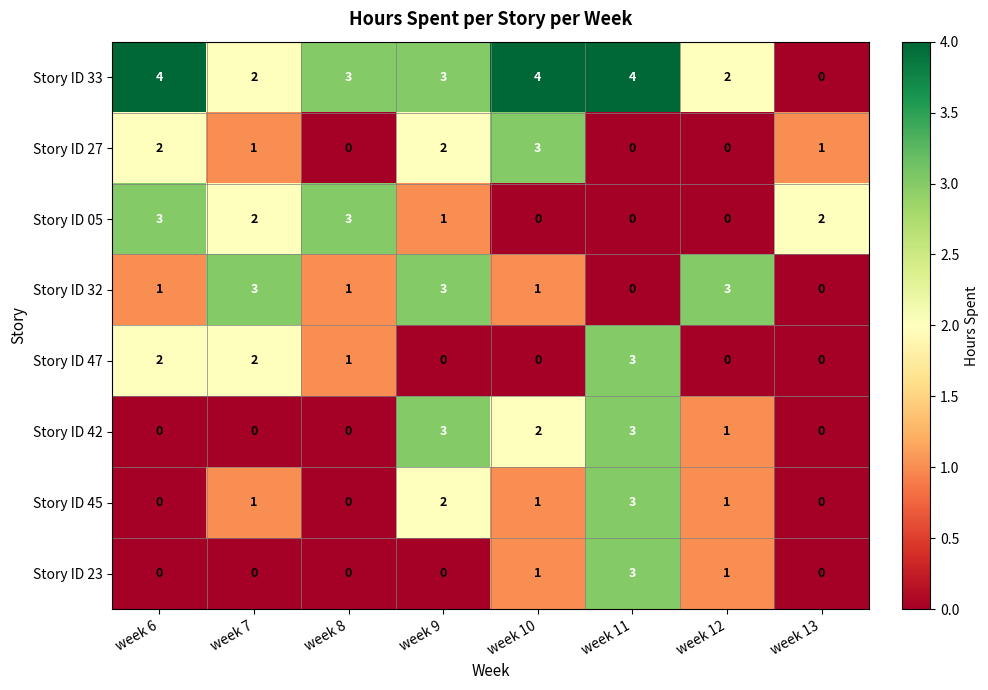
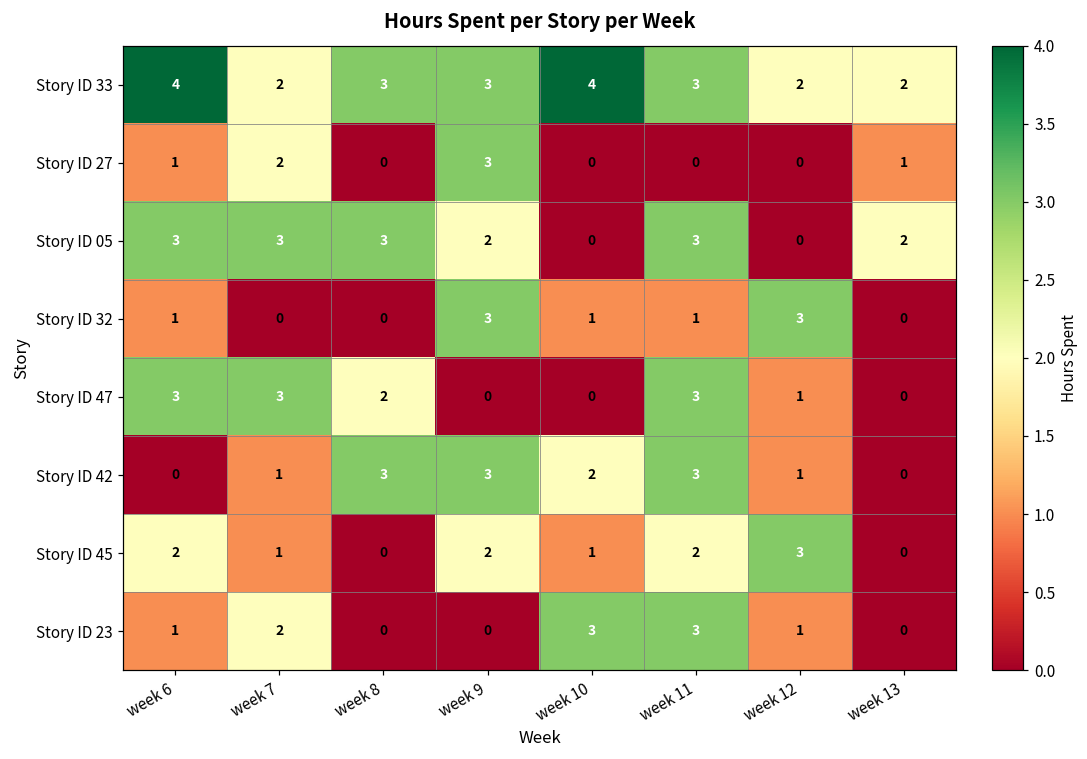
Story ID 33, week 11: 4 -> 3
Story ID 33, week 13: 0 -> 2
Story ID 27, week 6: 2 -> 1
Story ID 27, week 7: 1 -> 2
Story ID 27, week 9: 2 -> 3
Story ID 27, week 10: 3 -> 0
Story ID 05, week 7: 2 -> 3
Story ID 05, week 9: 1 -> 2
Story ID 05, week 11: 0 -> 3
Story ID 32, week 7: 3 -> 0
Story ID 32, week 8: 1 -> 0
Story ID 32, week 11: 0 -> 1
Story ID 47, week 6: 2 -> 3
Story ID 47, week 7: 2 -> 3
Story ID 47, week 8: 1 -> 2
Story ID 47, week 12: 0 -> 1
Story ID 42, week 7: 0 -> 1
Story ID 42, week 8: 0 -> 3
Story ID 45, week 6: 0 -> 2
Story ID 45, week 11: 3 -> 2
Story ID 45, week 12: 1 -> 3
Story ID 23, week 6: 0 -> 1
Story ID 23, week 7: 0 -> 2
Story ID 23, week 10: 1 -> 3
